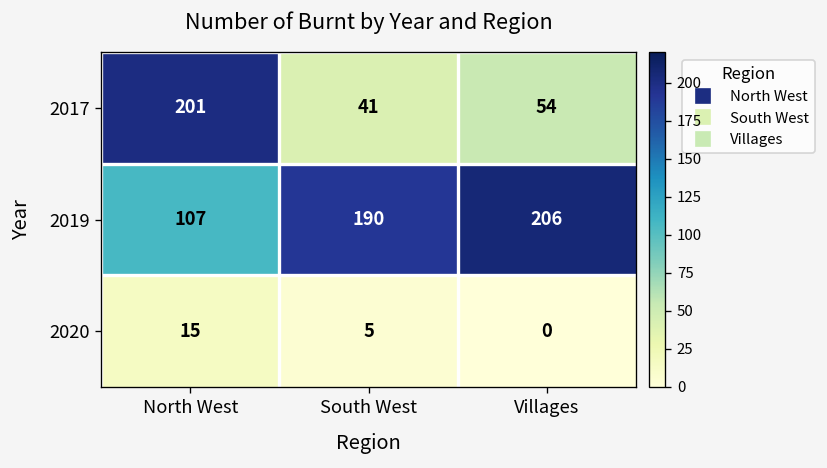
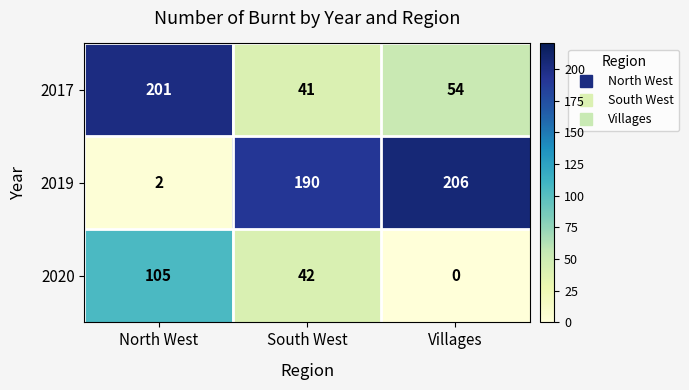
2019, North West: 107 -> 2
2020, North West: 15 -> 105
2020, South West: 5 -> 42
